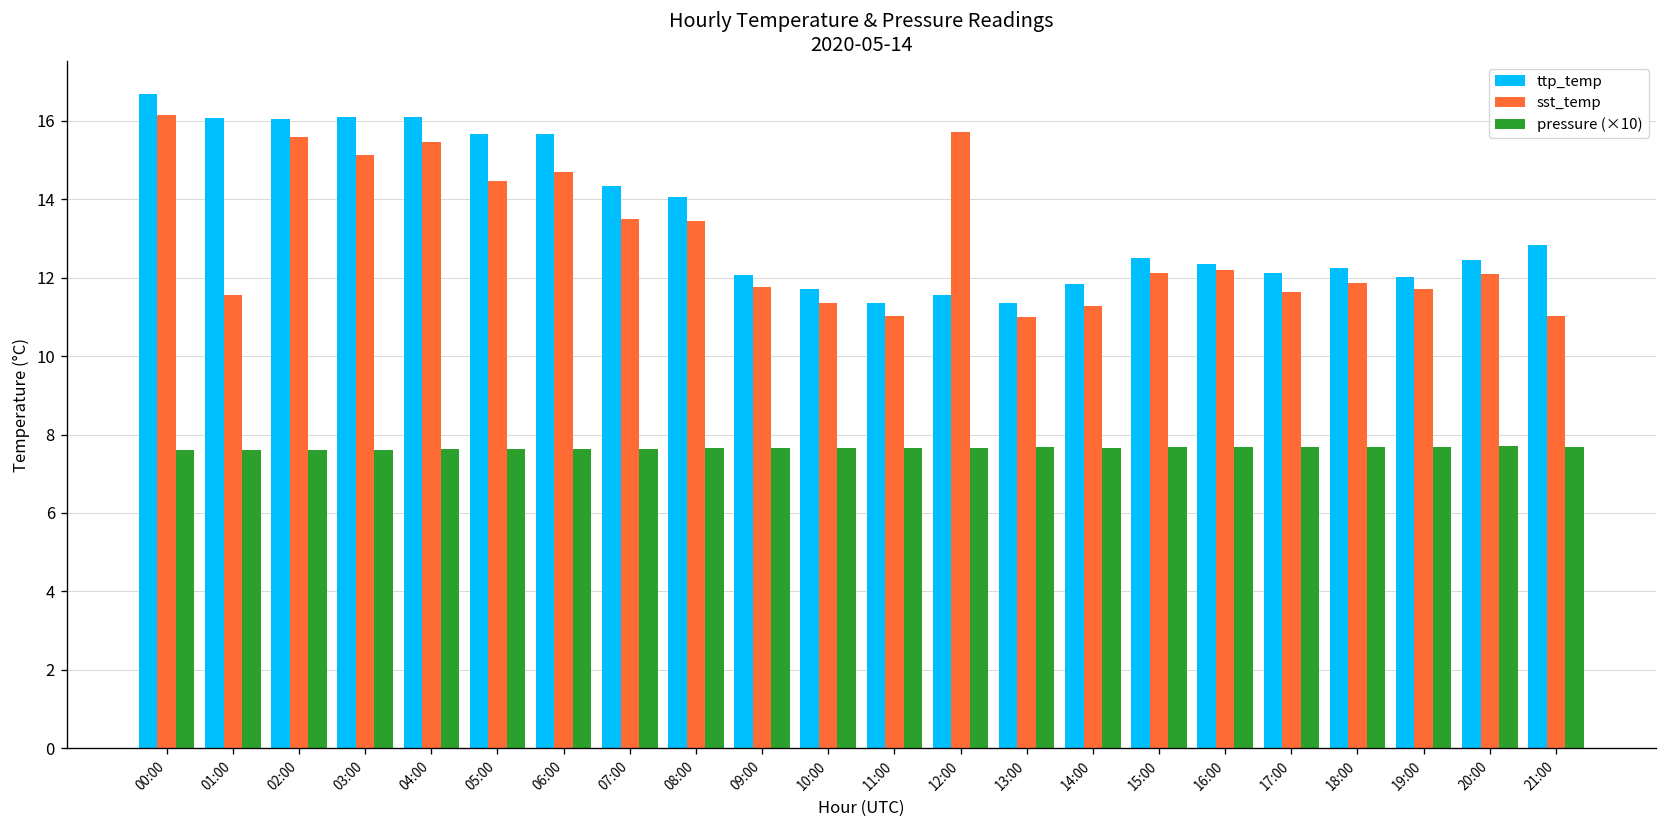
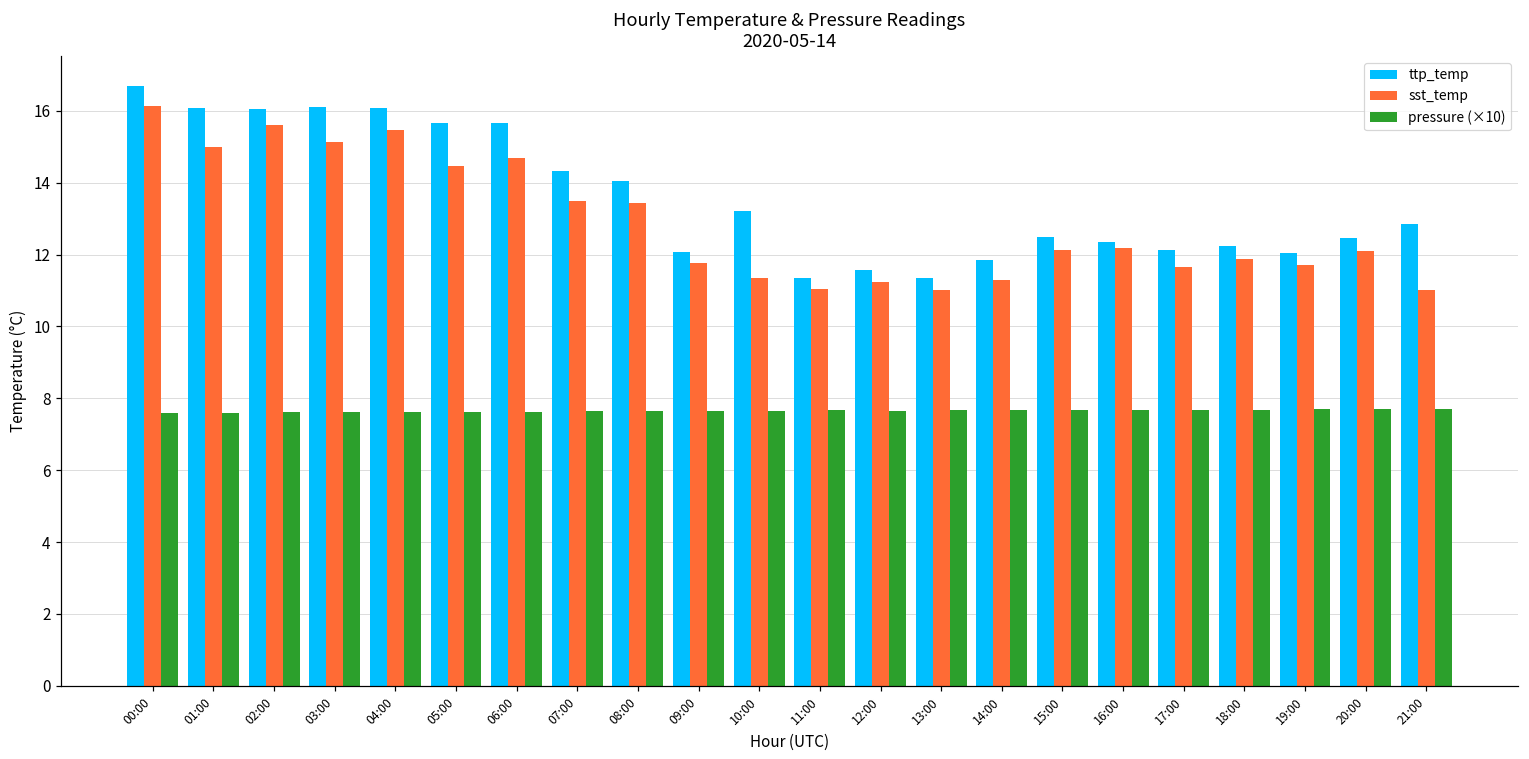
sst_temp, 01:00: 11.6 -> 15.0
ttp_temp, 10:00: 11.7 -> 13.2
sst_temp, 12:00: 15.7 -> 11.2
